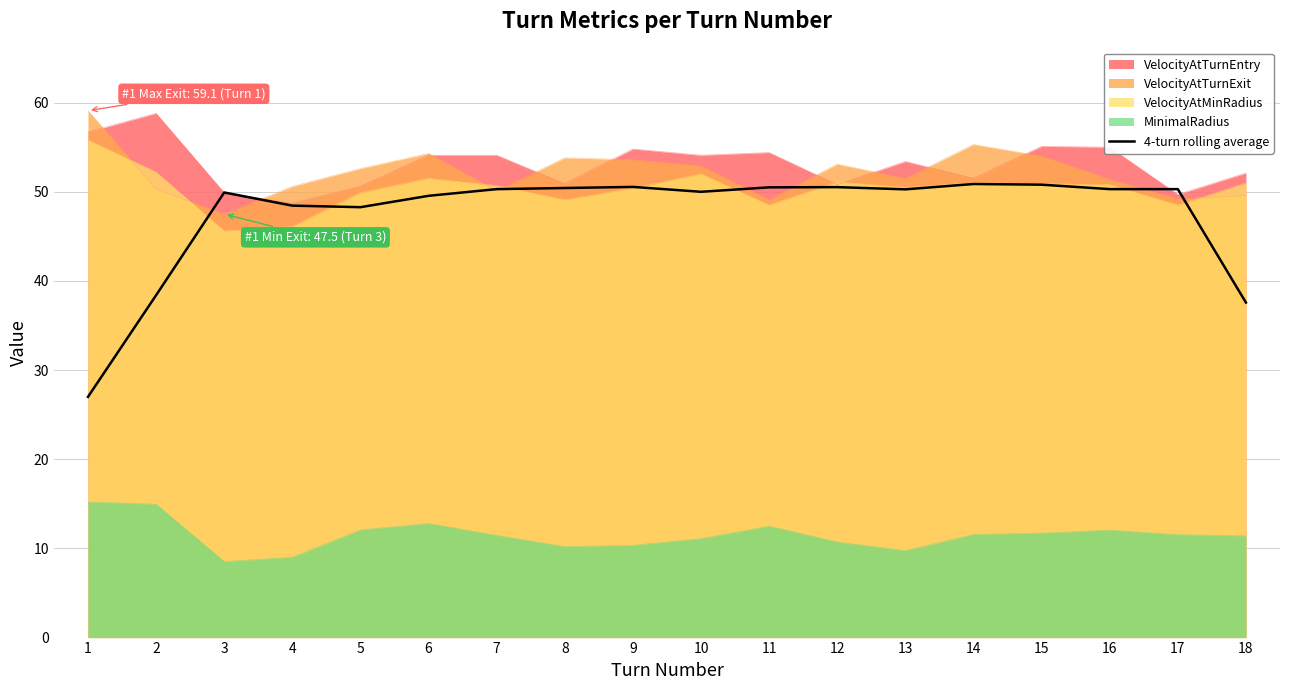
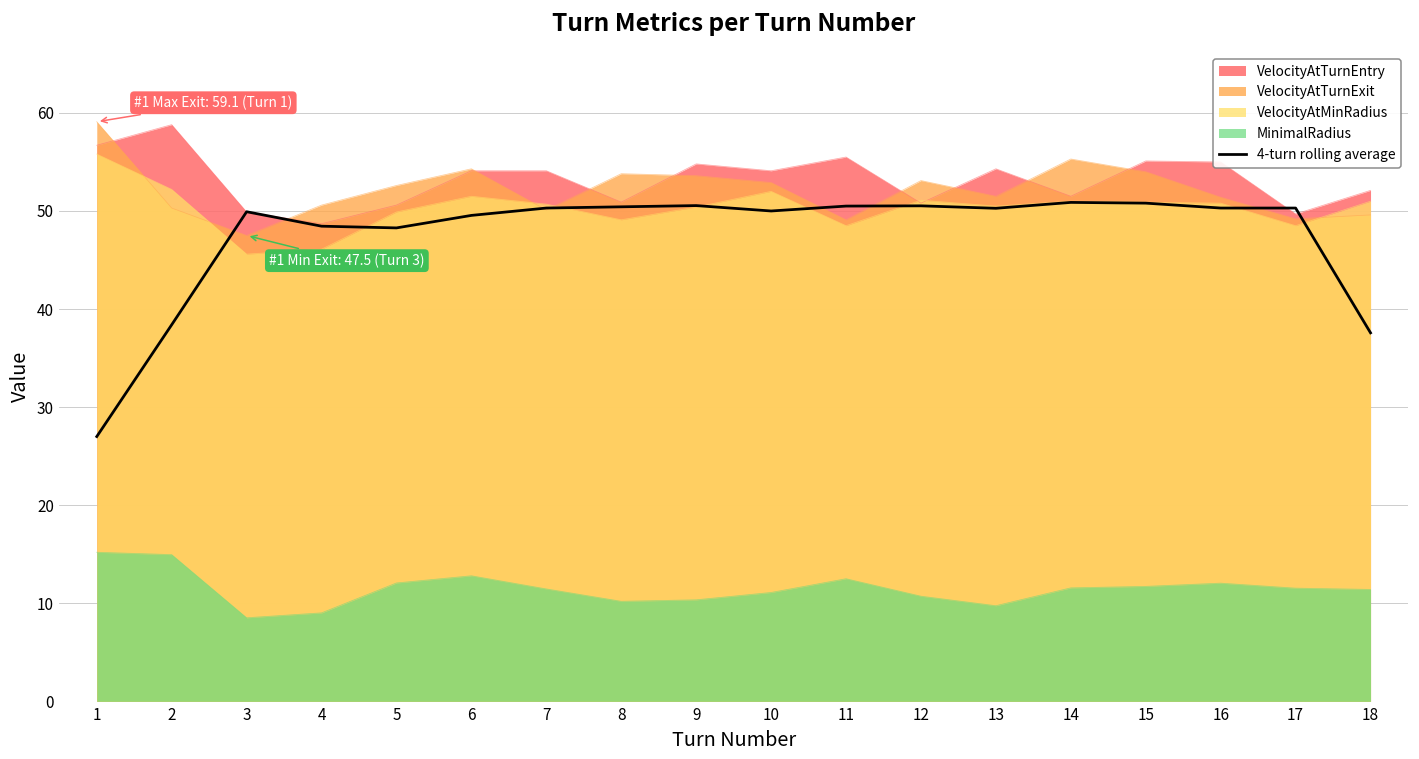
VelocityAtTurnEntry, 11: 54 -> 56
VelocityAtTurnEntry, 13: 53 -> 54
